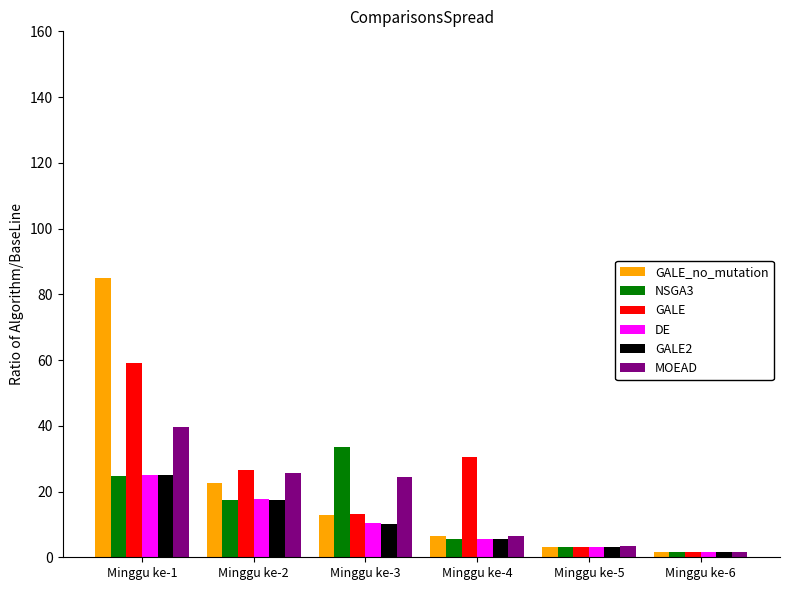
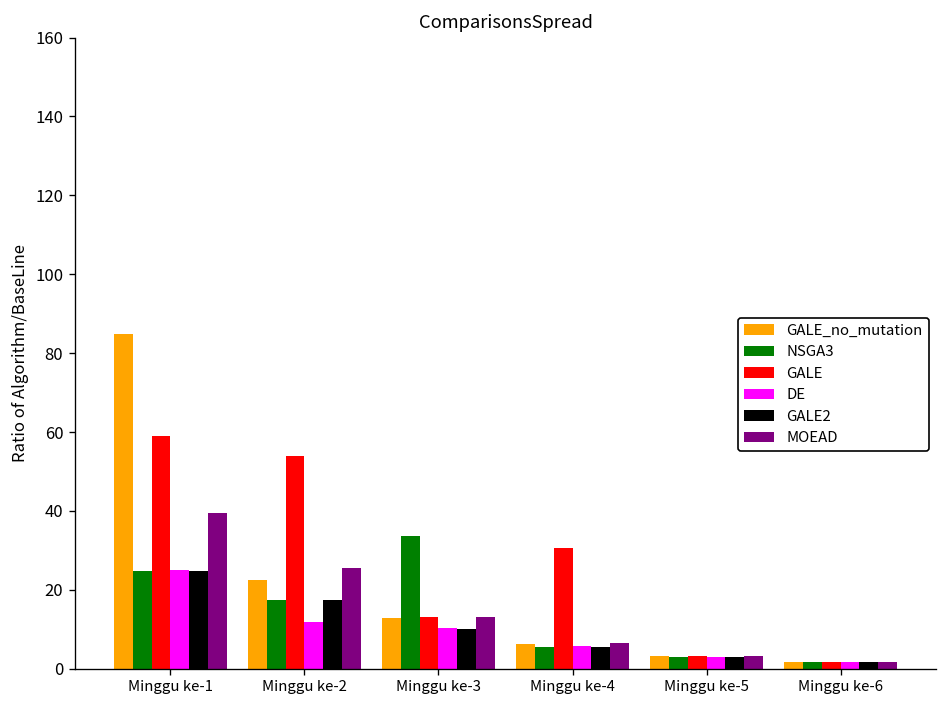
GALE, Minggu ke-2: 27 -> 54
DE, Minggu ke-2: 18 -> 12
MOEAD, Minggu ke-3: 24 -> 13
